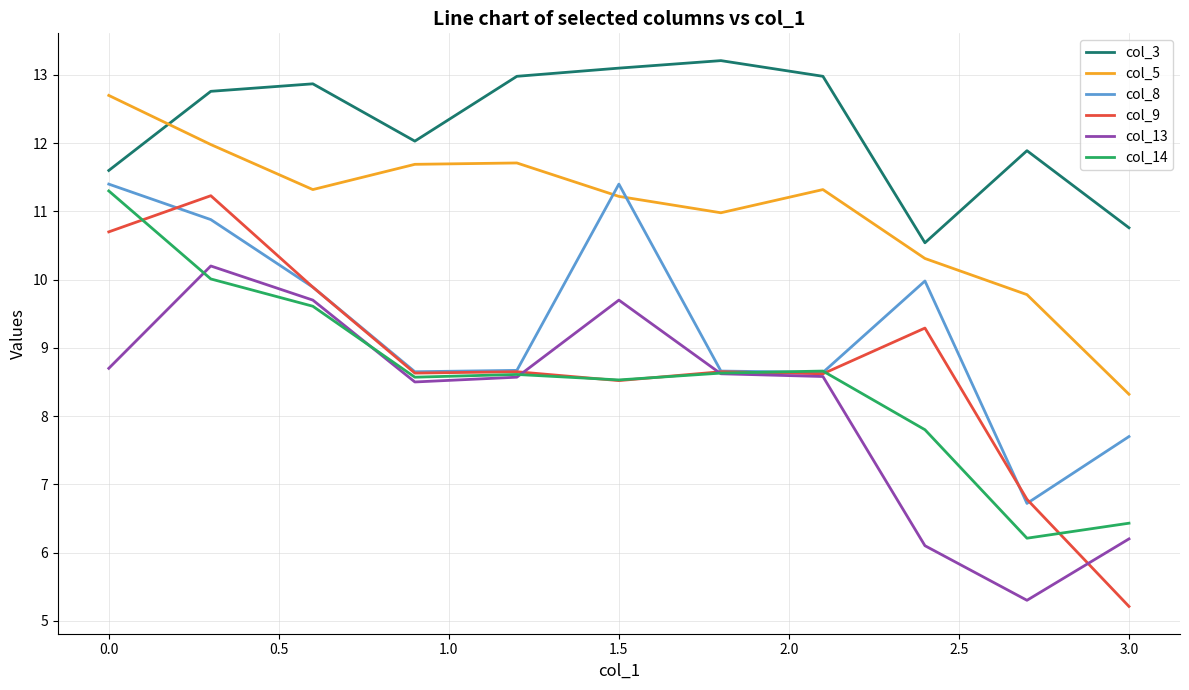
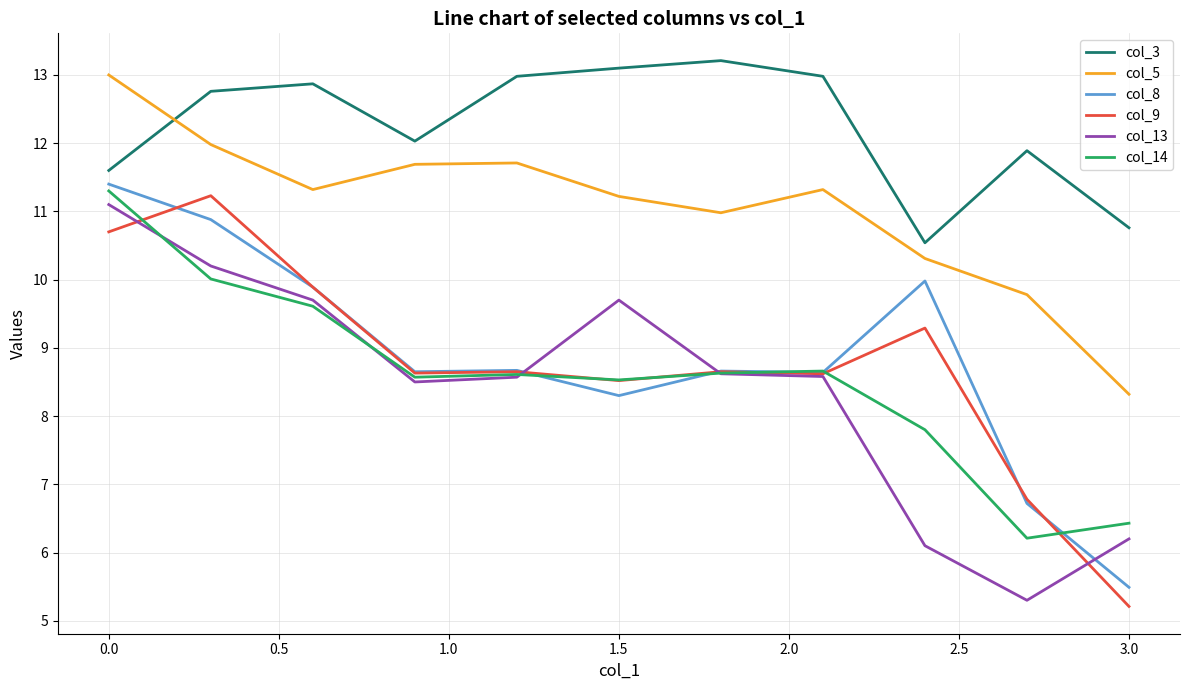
col_5, 0.0: 12.7 -> 13.0
col_13, 0.0: 8.7 -> 11.1
col_8, 1.5: 11.4 -> 8.3
col_8, 3.0: 7.7 -> 5.5
